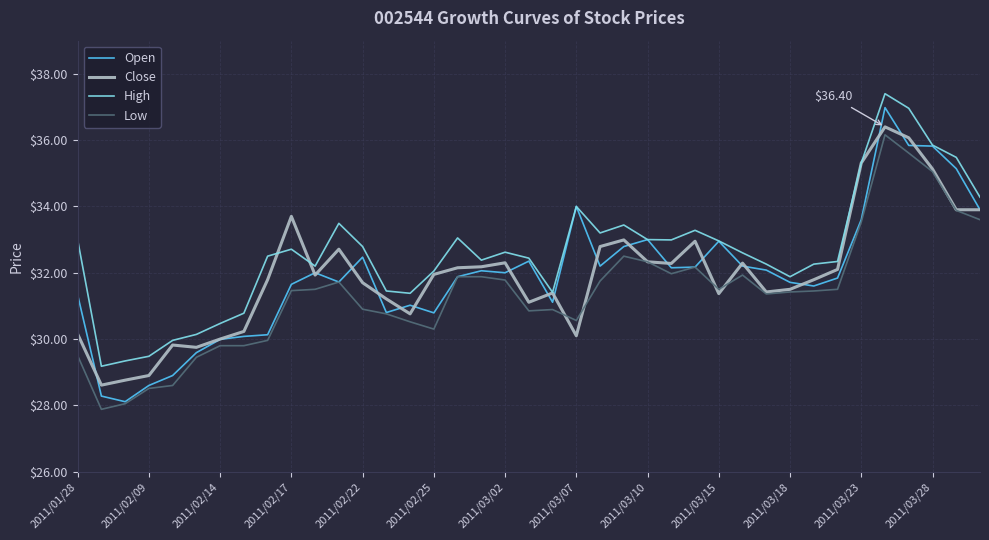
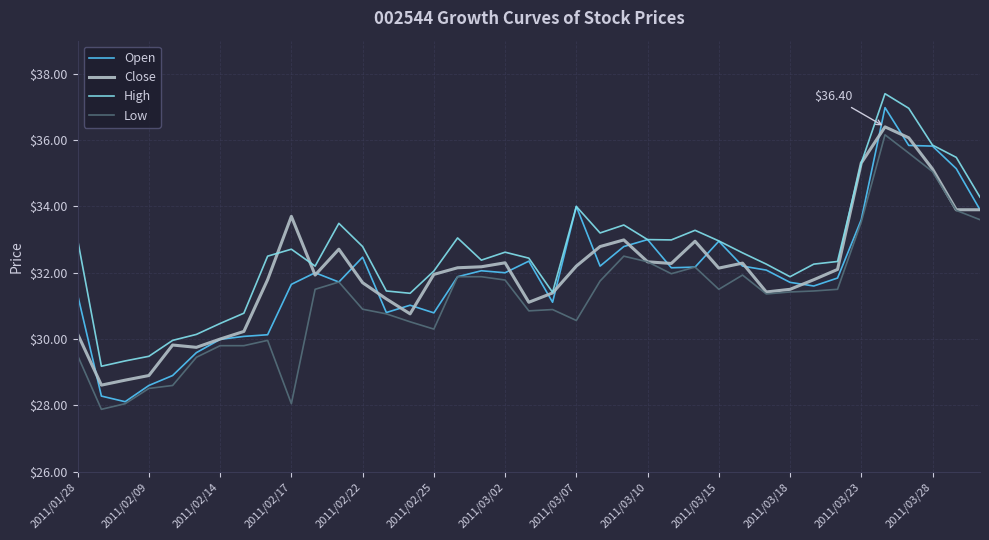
Low, 2011/02/17: $31.5 -> $28.1
Close, 2011/03/07: $30.1 -> $32.2
Close, 2011/03/15: $31.4 -> $32.1
